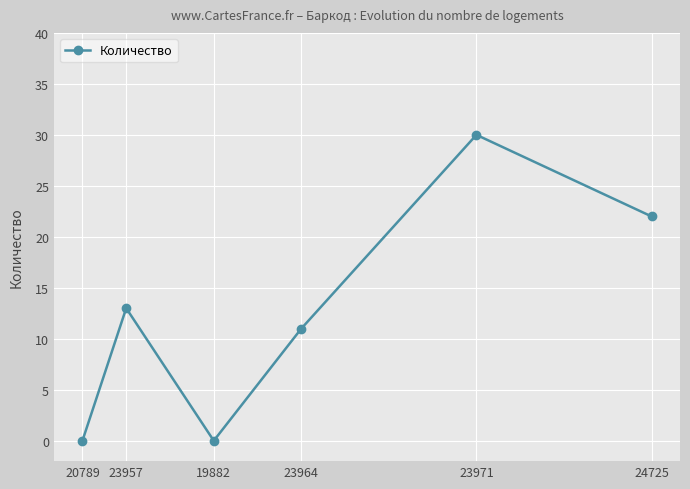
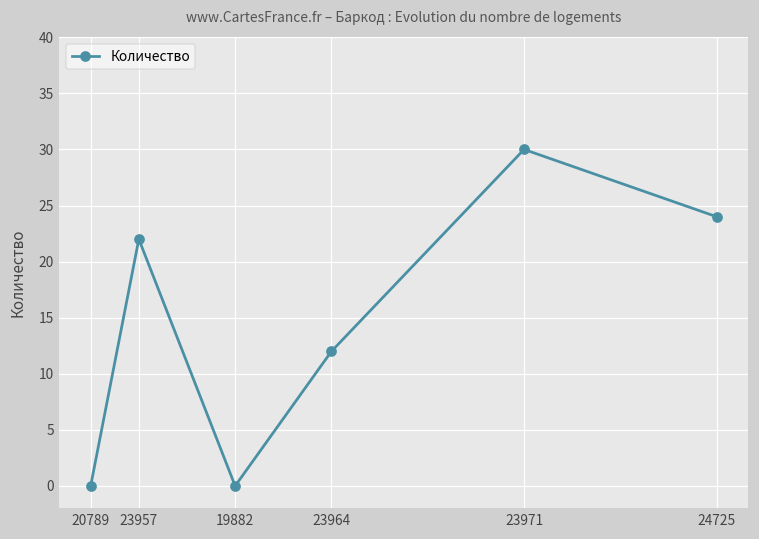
23957: 13 -> 22
23964: 11 -> 12
24725: 22 -> 24
